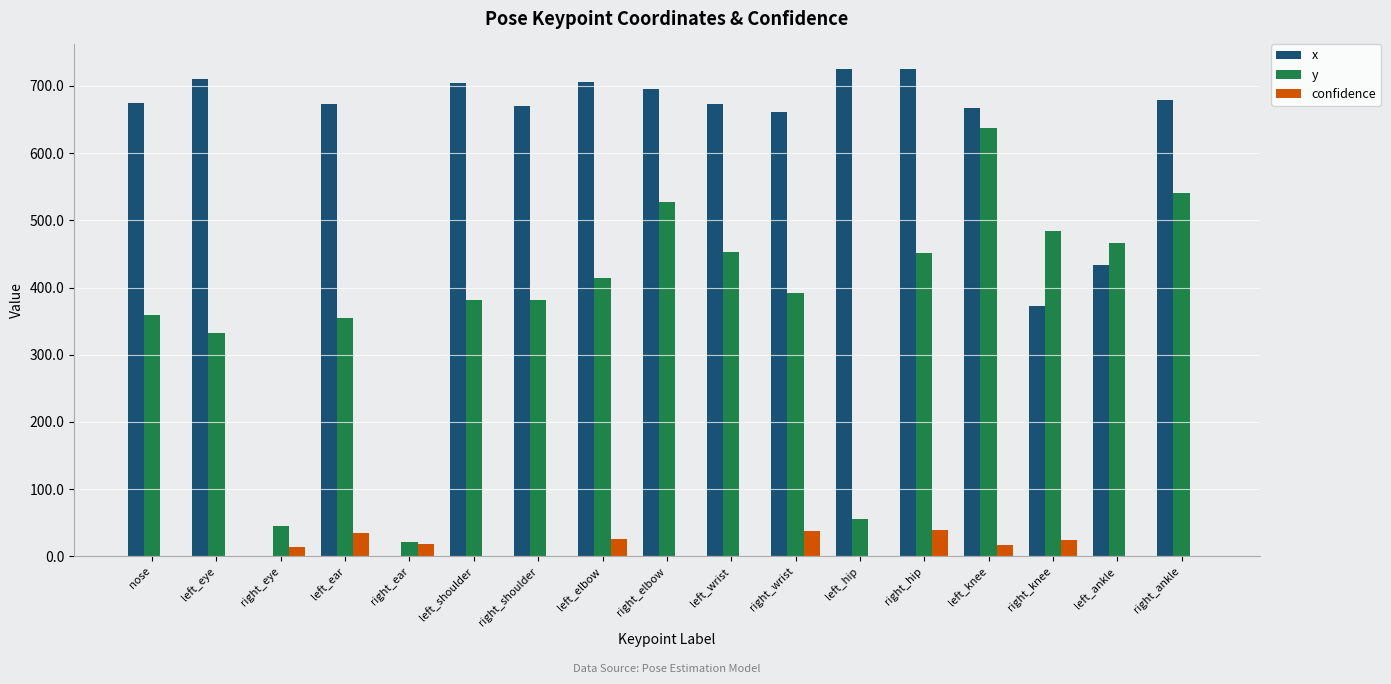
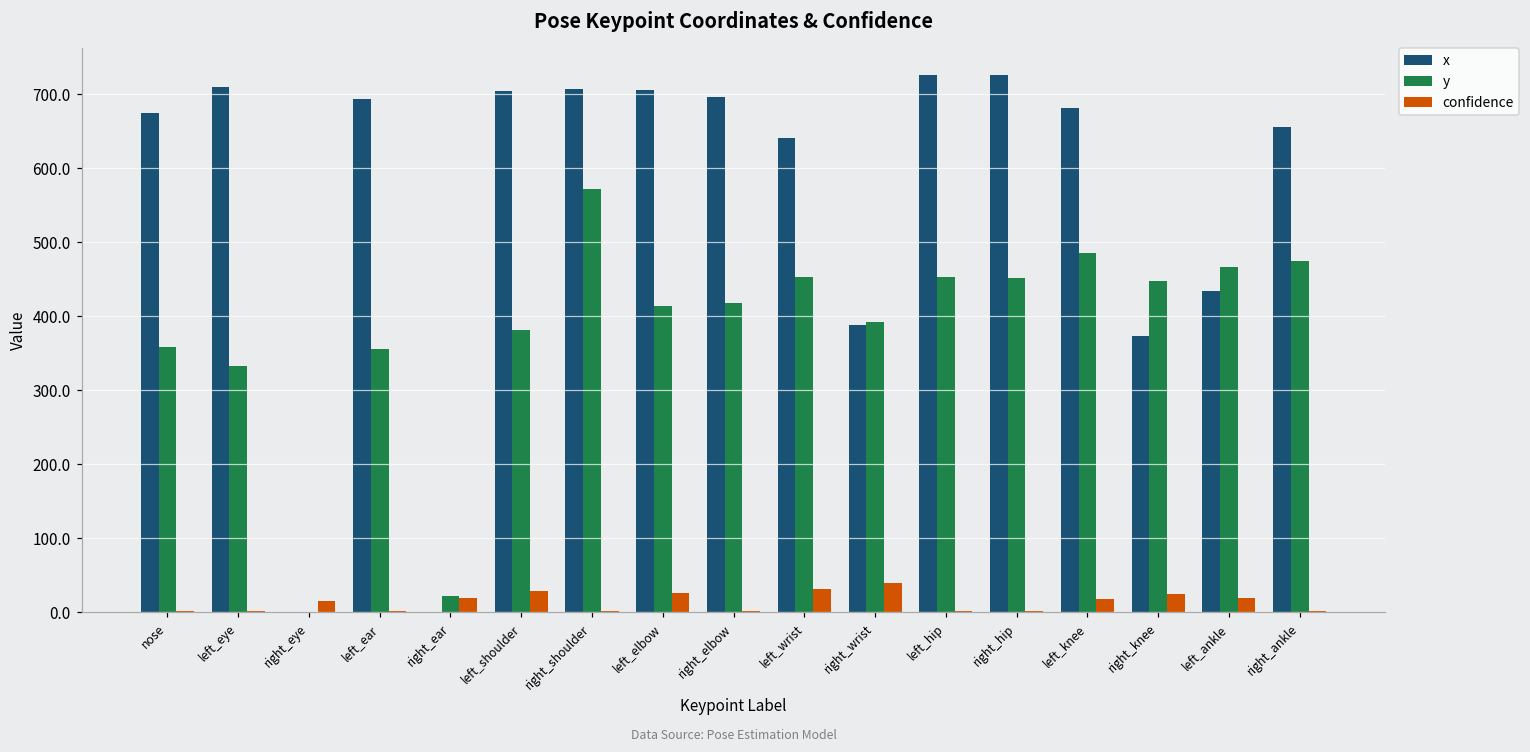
y, right_eye: 50 -> 0
x, left_ear: 670 -> 690
confidence, left_ear: 30 -> 0
confidence, left_shoulder: 0 -> 30
x, right_shoulder: 670 -> 710
y, right_shoulder: 380 -> 570
y, right_elbow: 530 -> 420
x, left_wrist: 670 -> 640
confidence, left_wrist: 0 -> 30
x, right_wrist: 660 -> 390
y, left_hip: 60 -> 450
confidence, right_hip: 40 -> 0
x, left_knee: 670 -> 680
y, left_knee: 640 -> 490
y, right_knee: 480 -> 450
confidence, left_ankle: 0 -> 20
x, right_ankle: 680 -> 660
y, right_ankle: 540 -> 470
